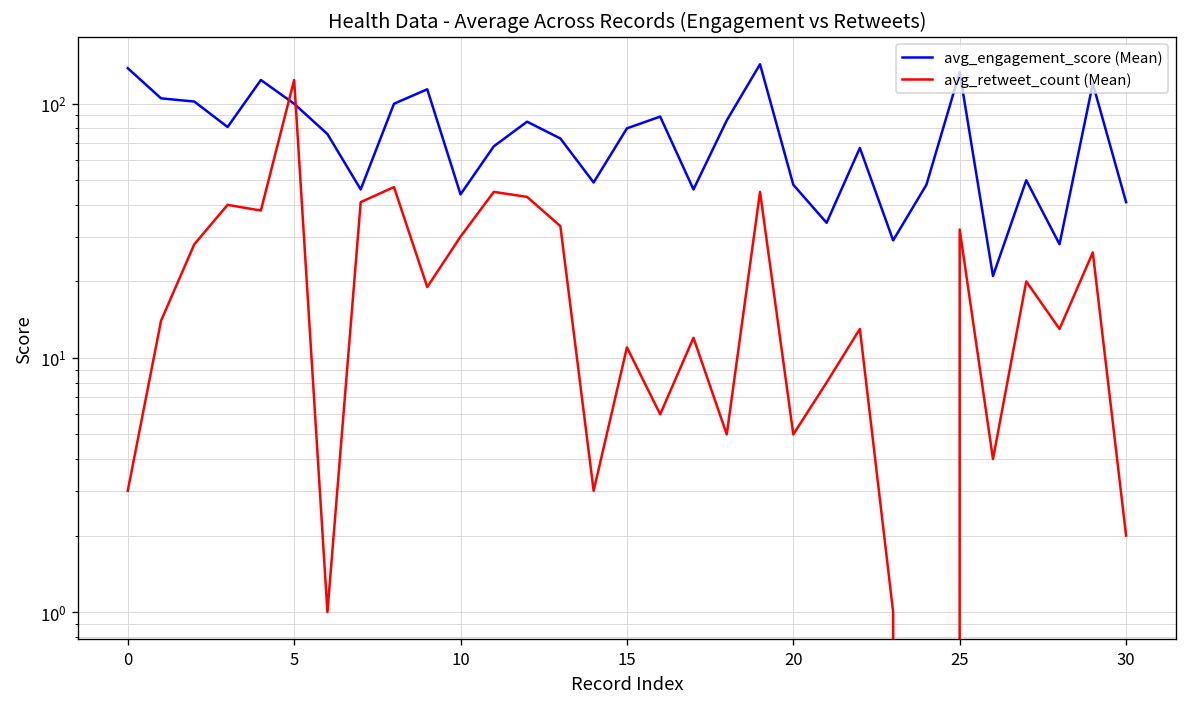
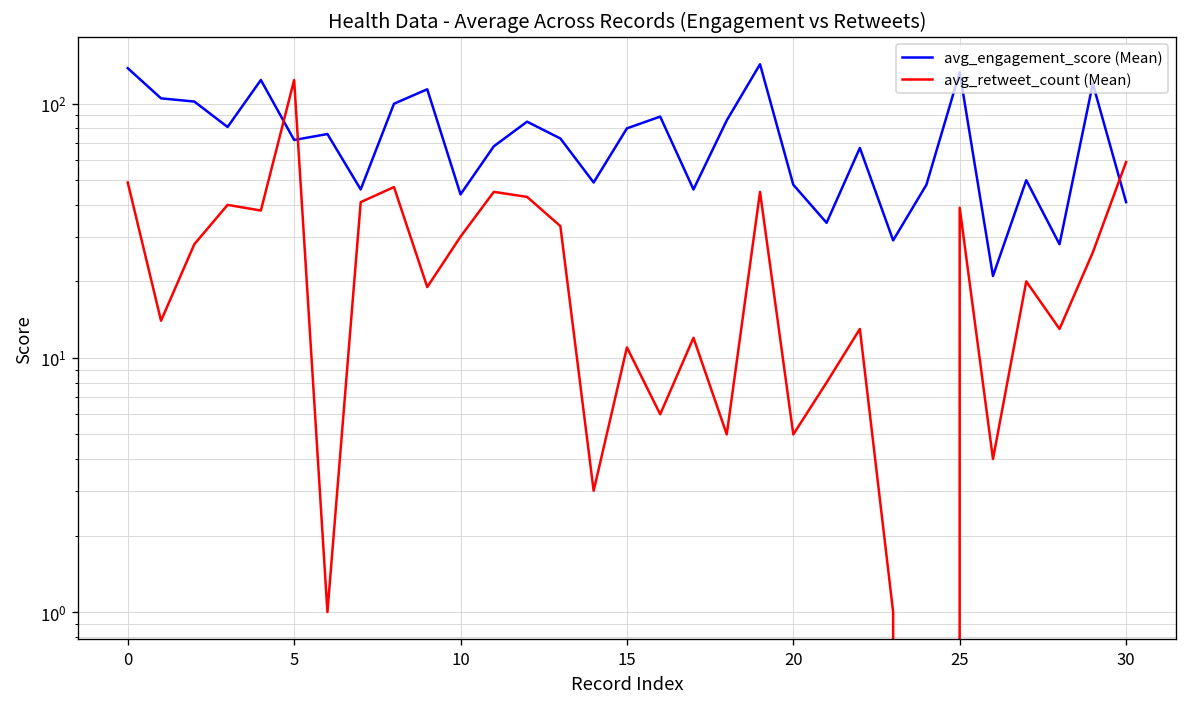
avg_retweet_count (Mean), 0: 3 -> 49
avg_engagement_score (Mean), 5: 100 -> 72
avg_retweet_count (Mean), 25: 32 -> 39
avg_retweet_count (Mean), 30: 2 -> 59
